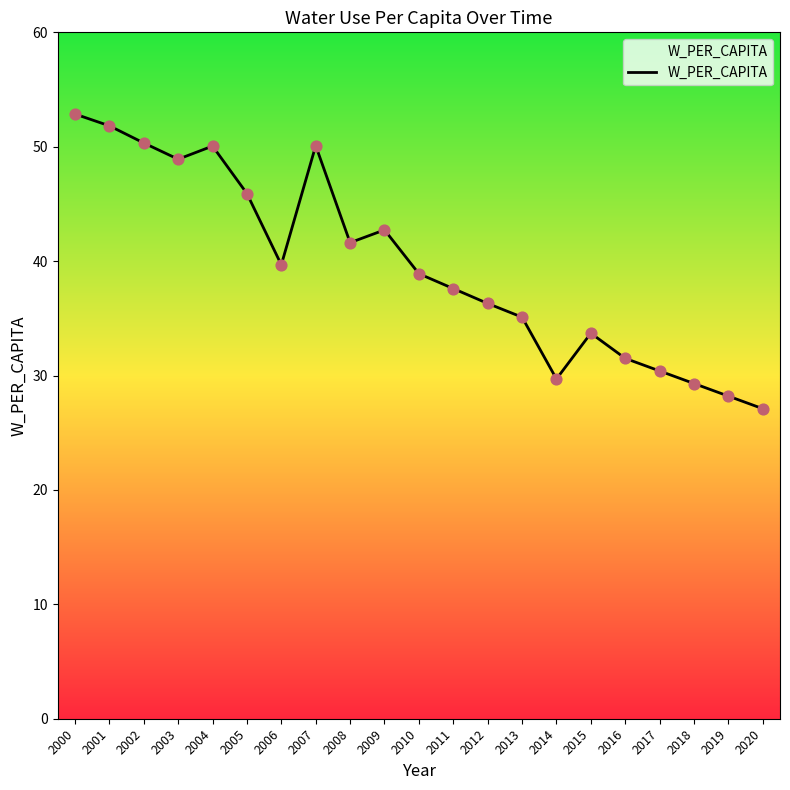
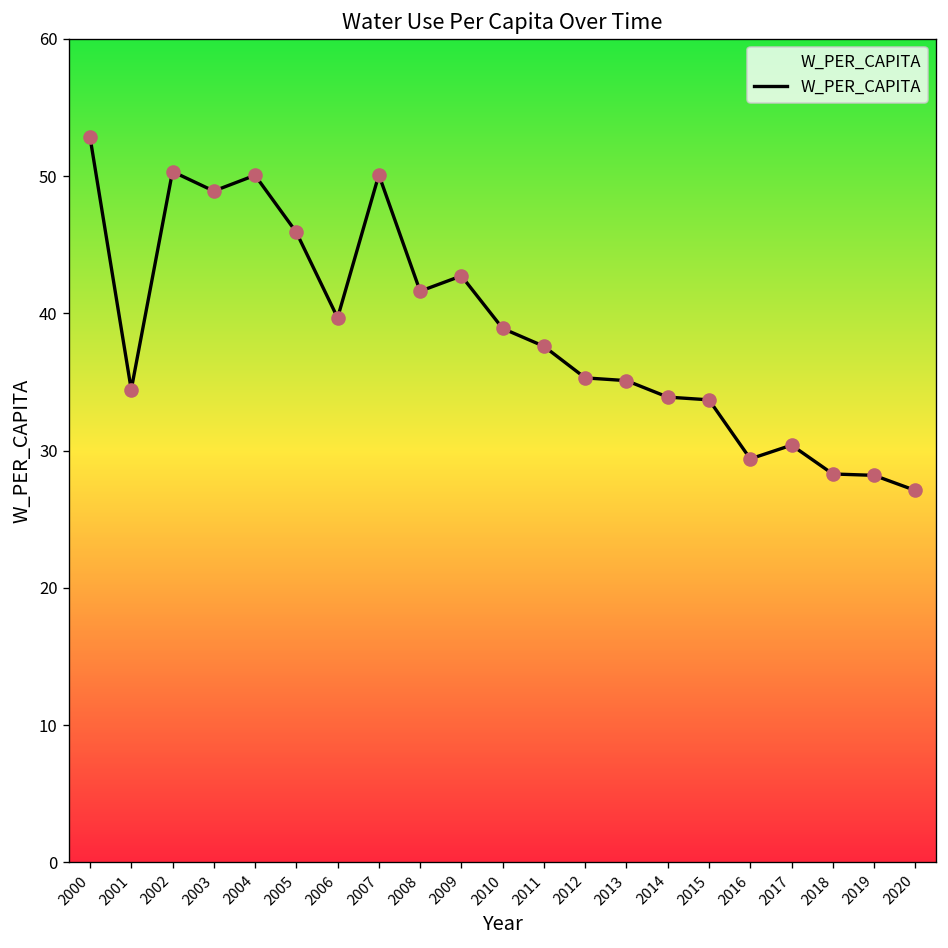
2001: 51.8 -> 34.4
2012: 36.3 -> 35.3
2014: 29.7 -> 33.9
2016: 31.5 -> 29.4
2018: 29.3 -> 28.3
